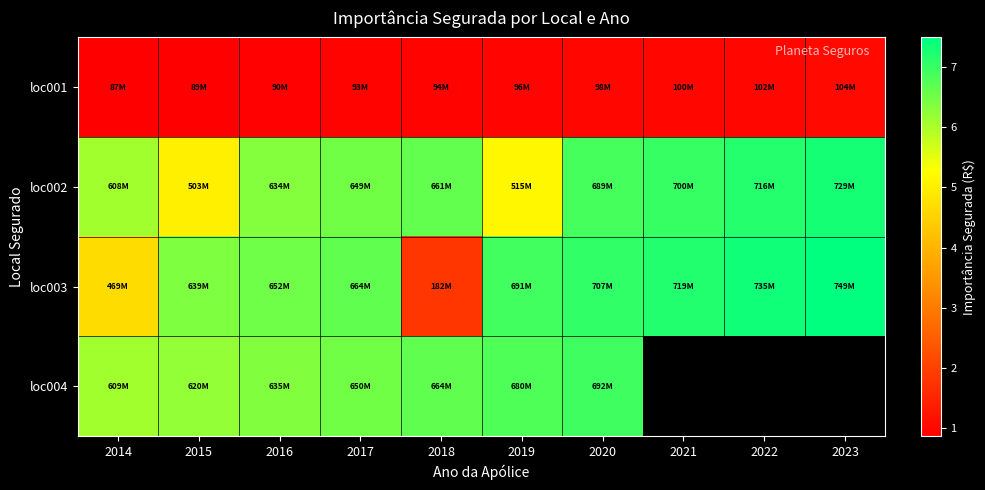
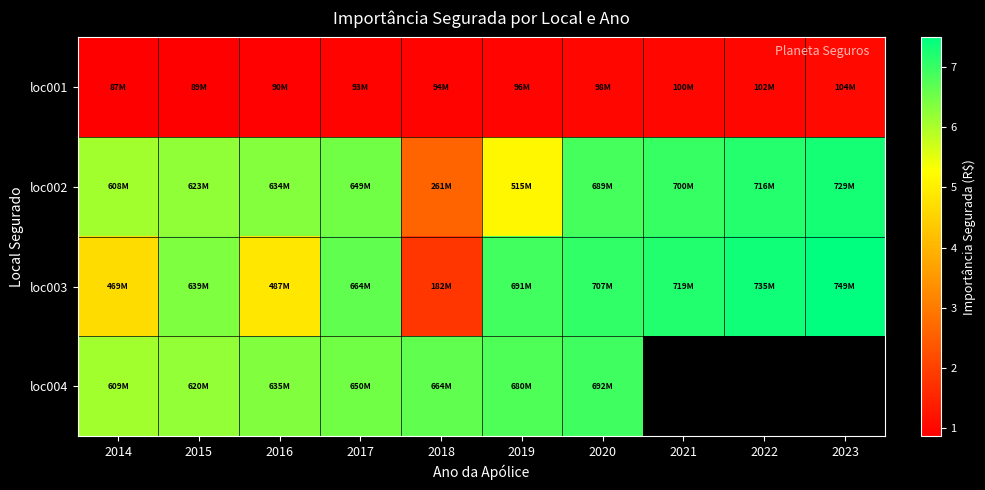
loc002, 2015: 503M -> 623M
loc002, 2018: 661M -> 261M
loc003, 2016: 652M -> 487M
